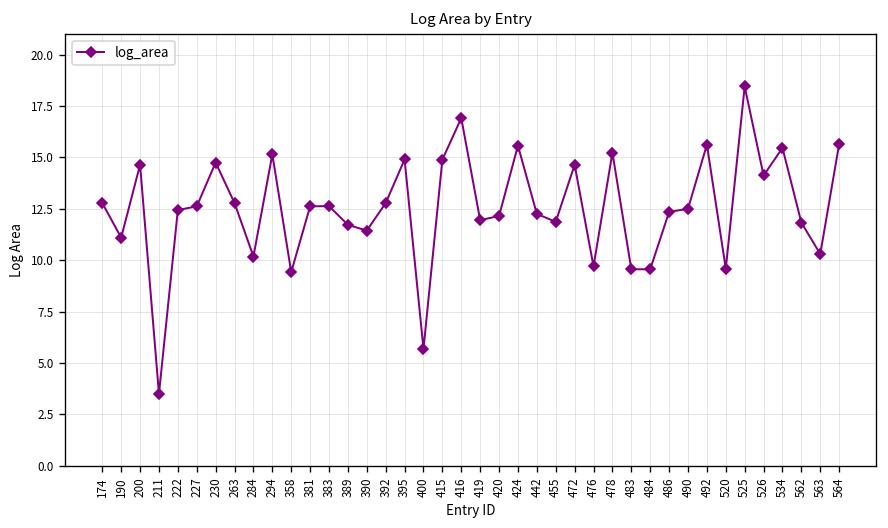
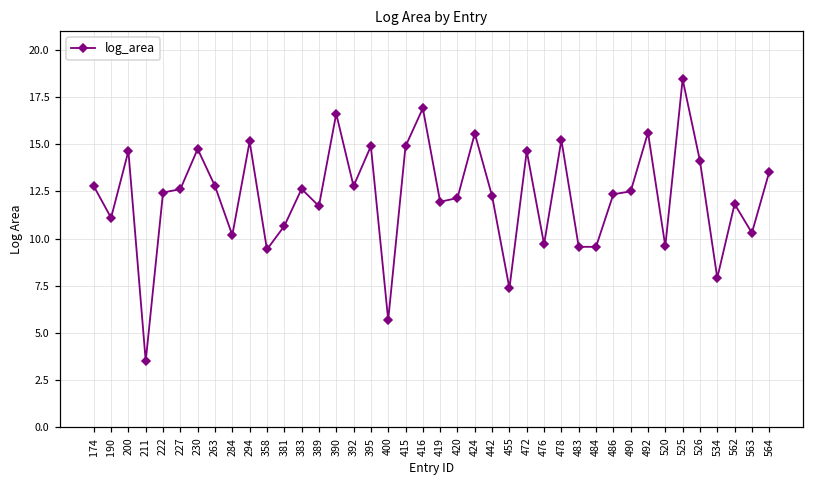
381: 12.6 -> 10.7
390: 11.4 -> 16.6
455: 11.9 -> 7.4
534: 15.5 -> 7.9
564: 15.7 -> 13.5
